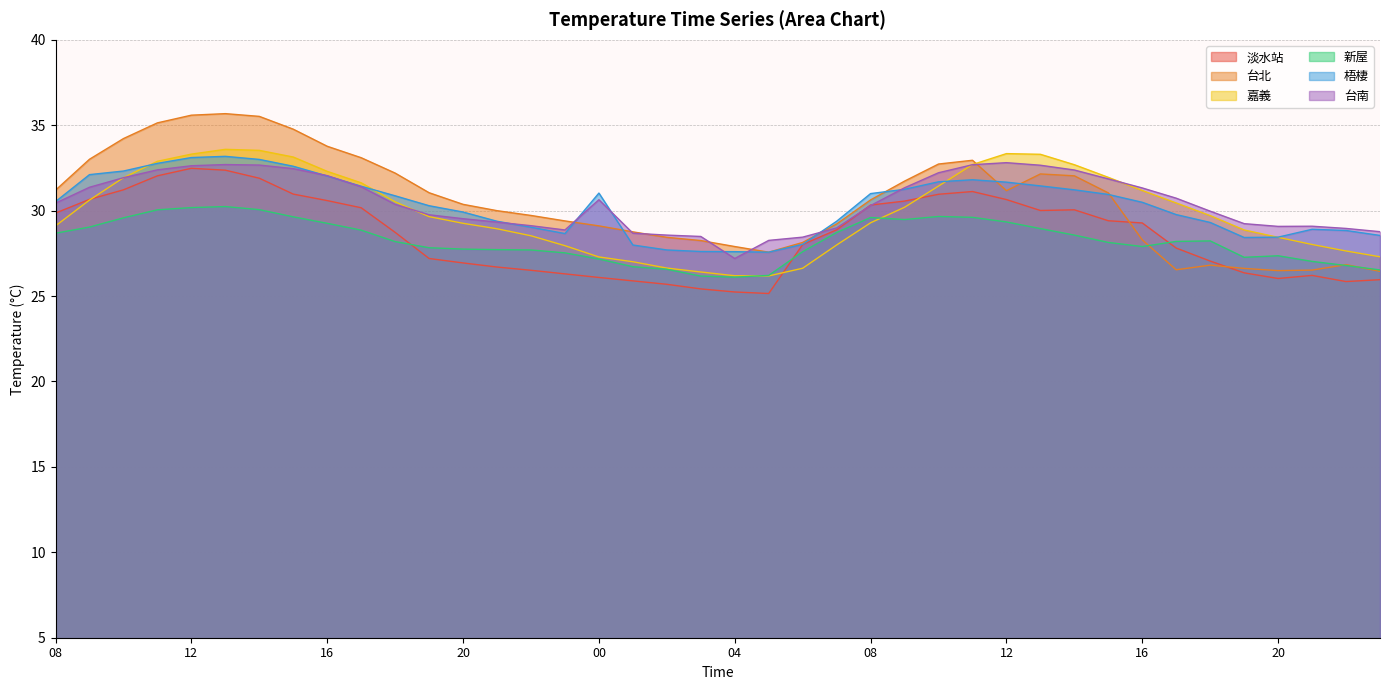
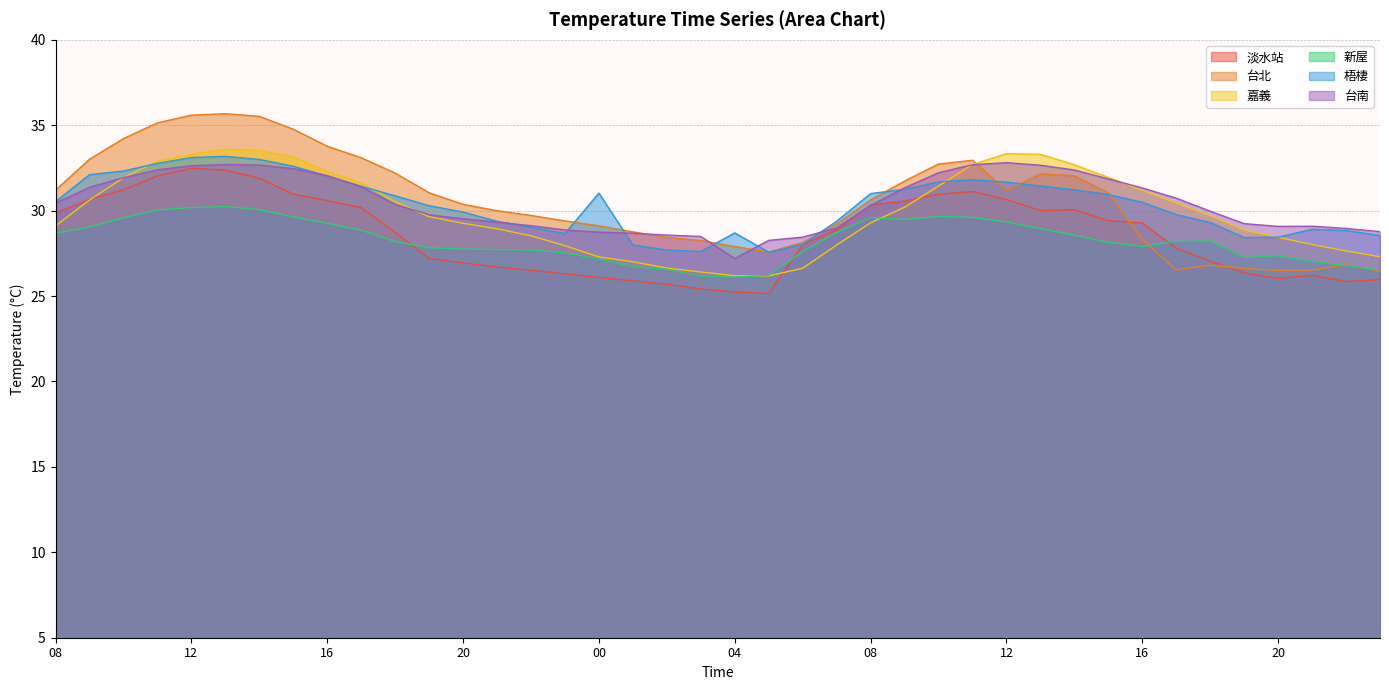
台南, 00: 30.6 -> 28.7
梧棲, 04: 27.6 -> 28.7
